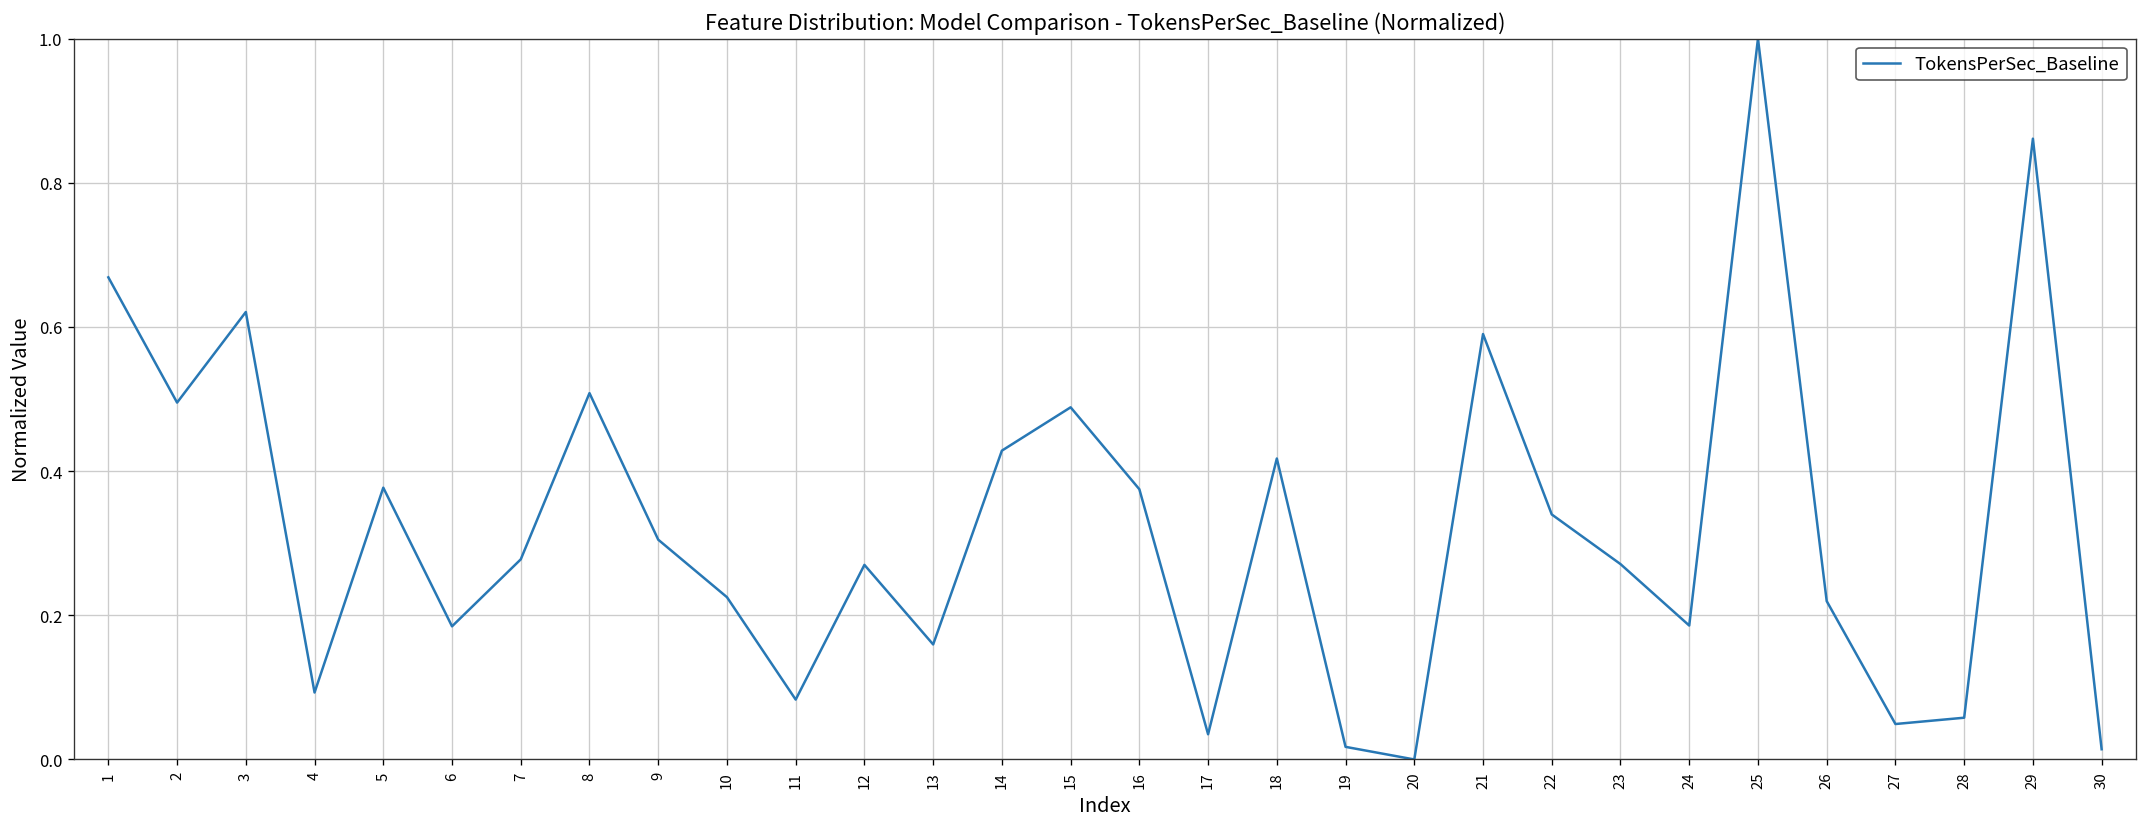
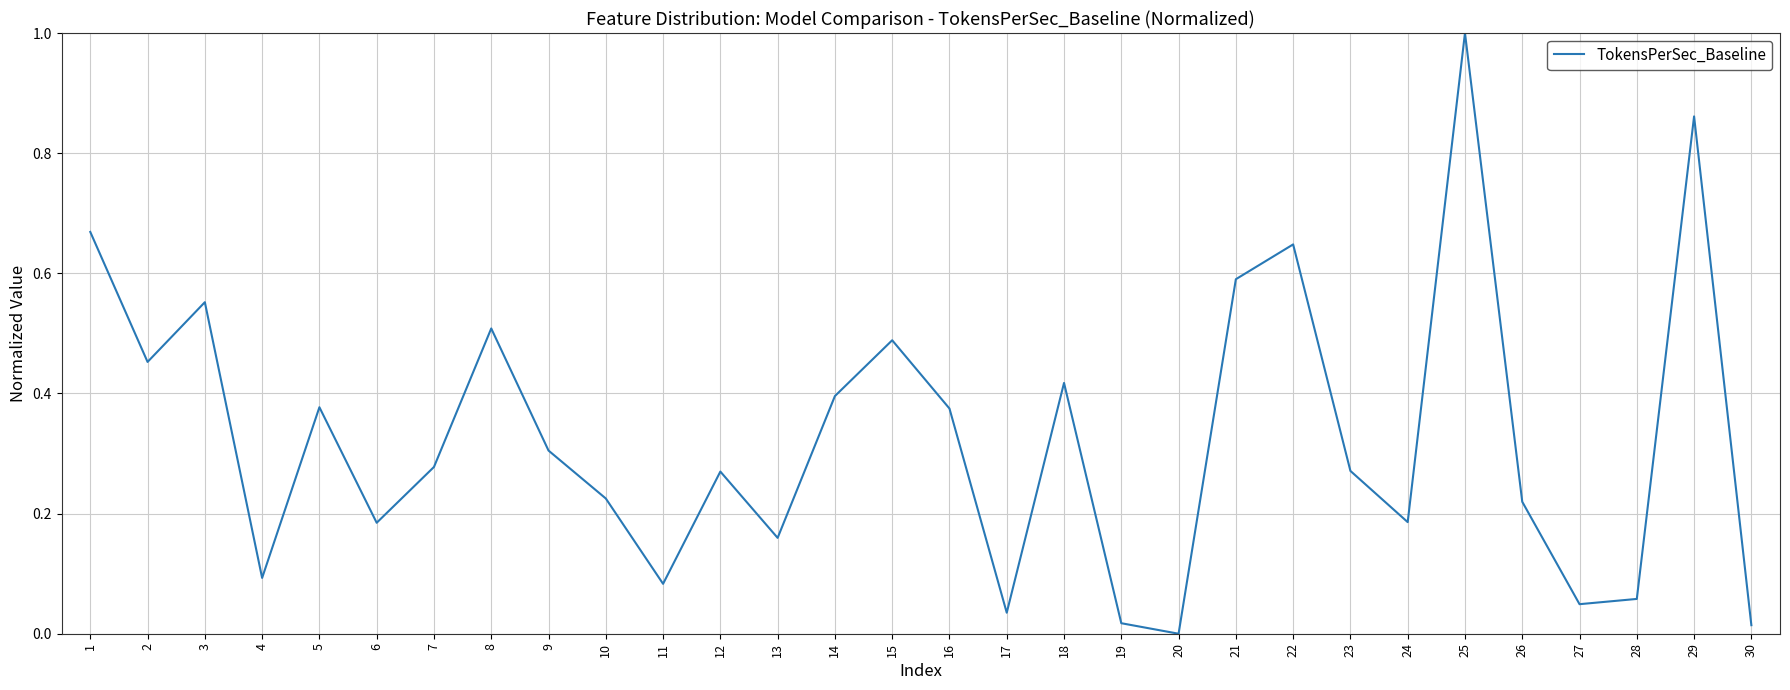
2: 0.50 -> 0.45
3: 0.62 -> 0.55
14: 0.43 -> 0.40
22: 0.34 -> 0.65
